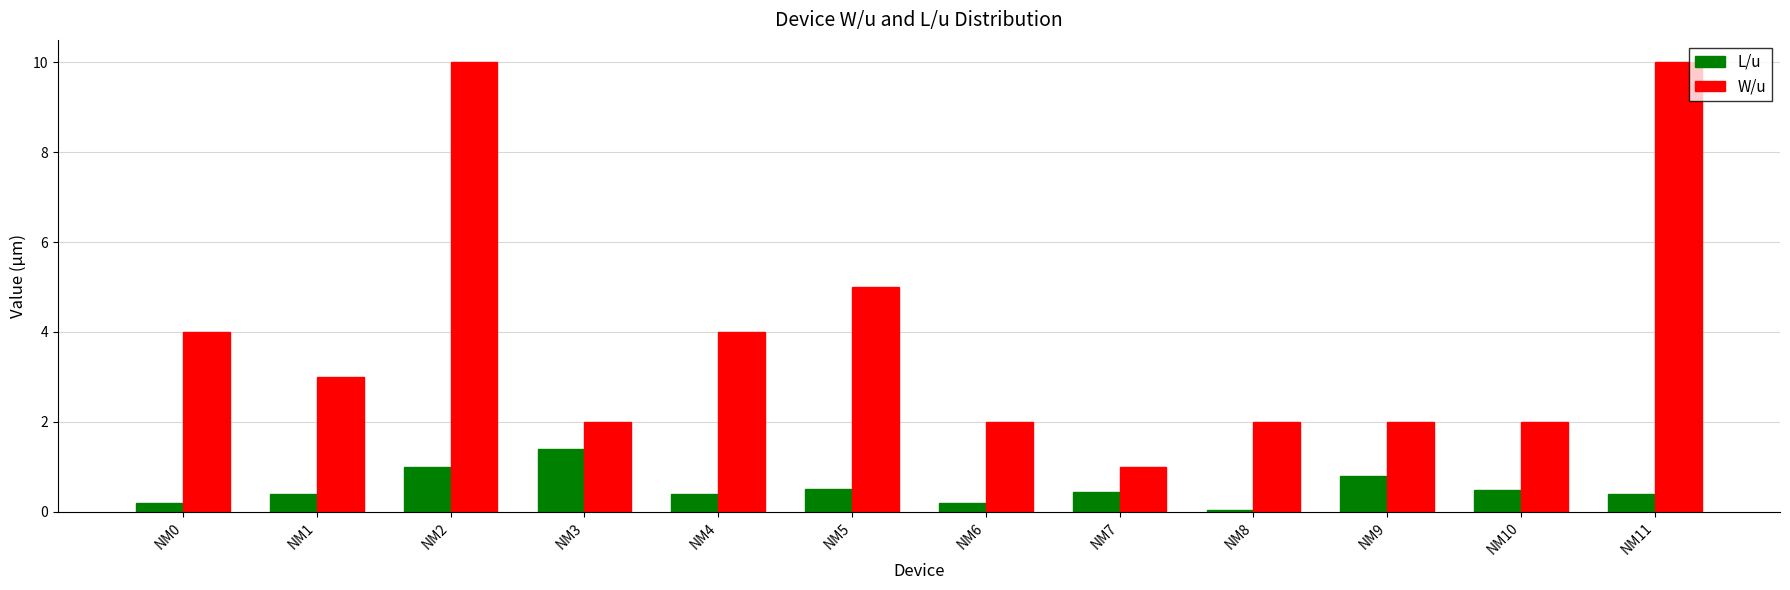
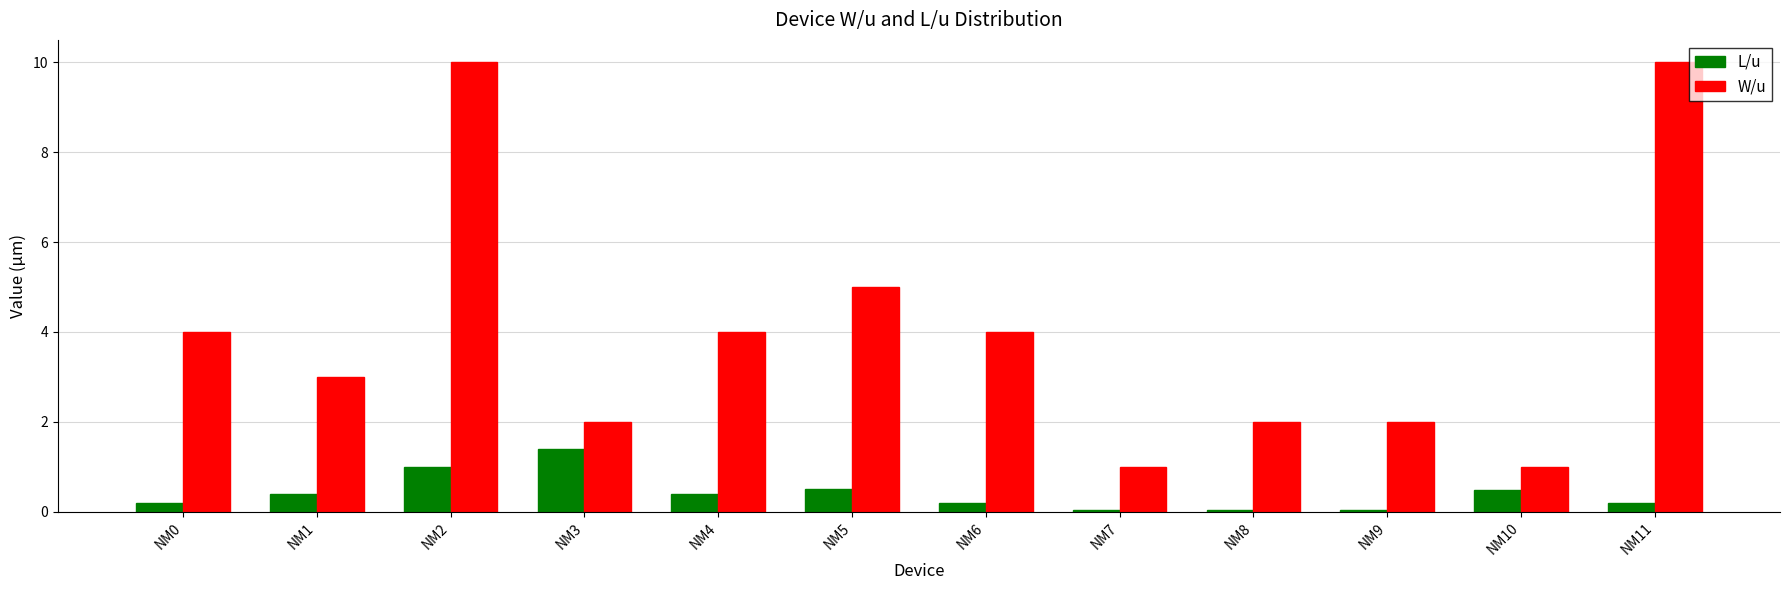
W/u, NM6: 2 -> 4
L/u, NM7: 0.4 -> 0.0
L/u, NM9: 0.8 -> 0.0
W/u, NM10: 2 -> 1
L/u, NM11: 0.4 -> 0.2
